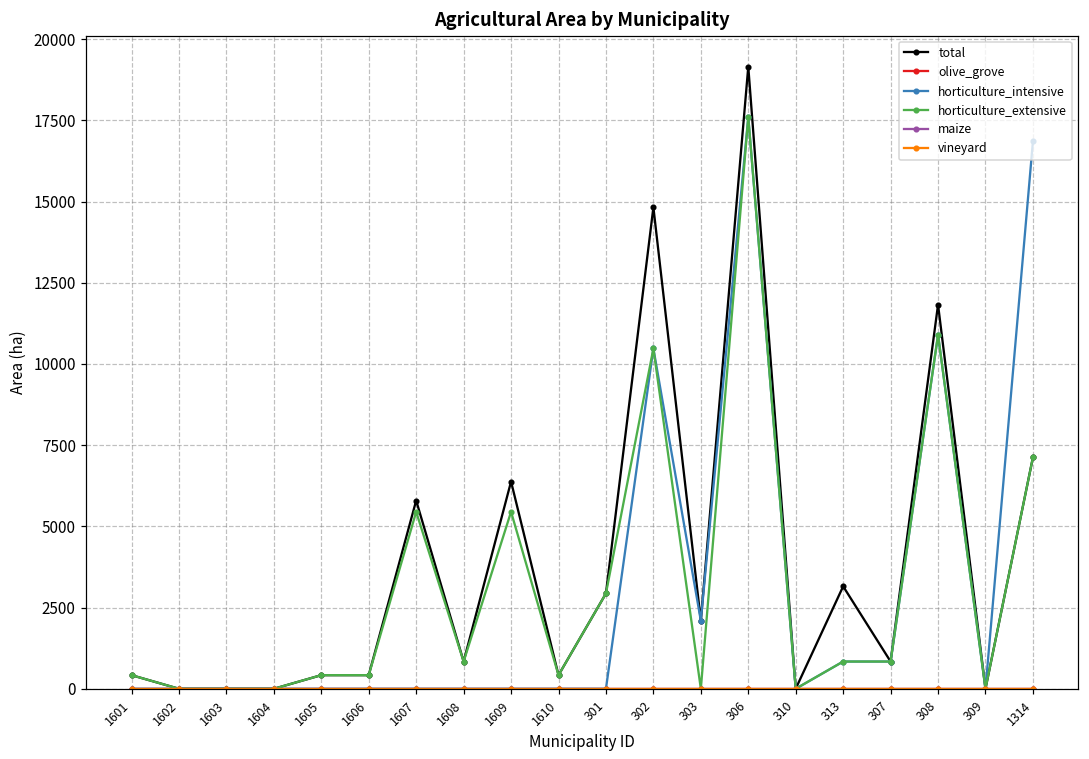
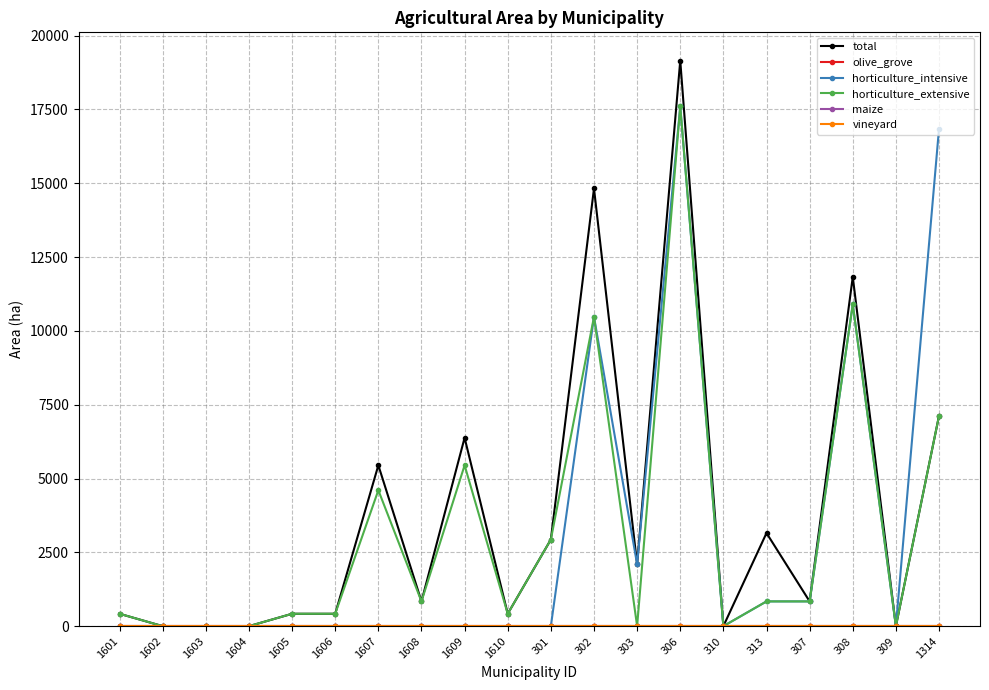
total, 1607: 5800 -> 5400
horticulture_extensive, 1607: 5400 -> 4600
